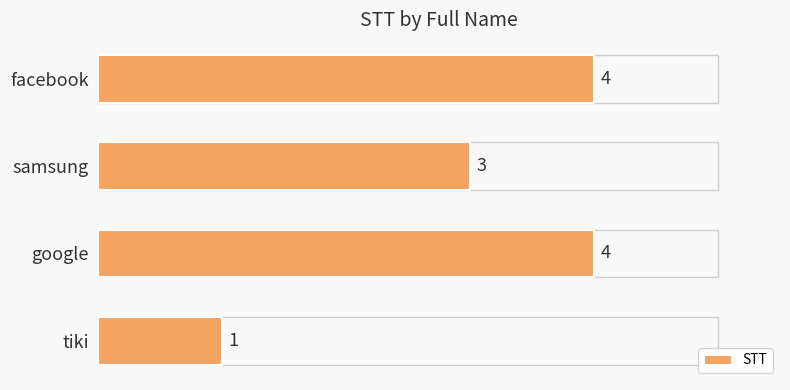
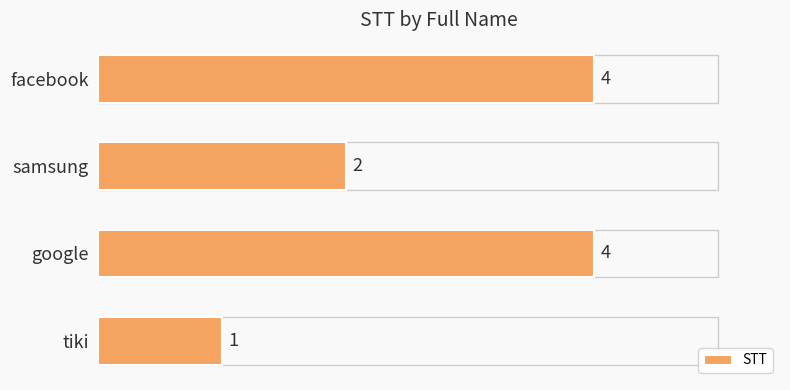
samsung: 3 -> 2
